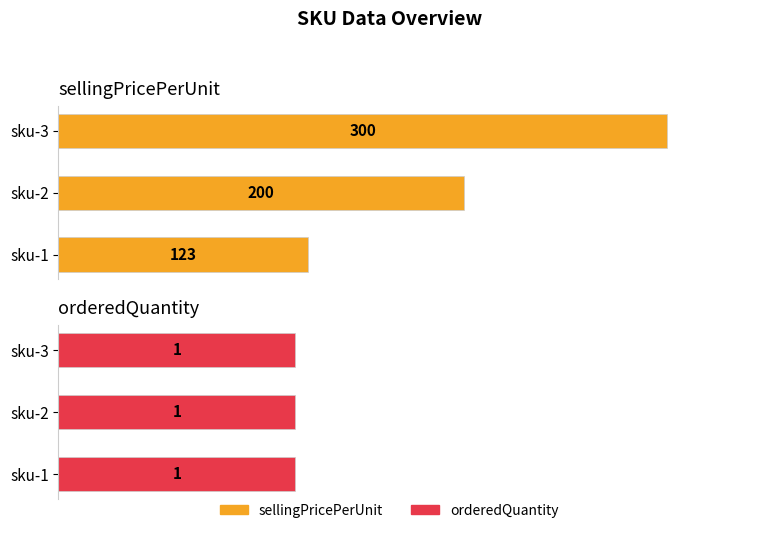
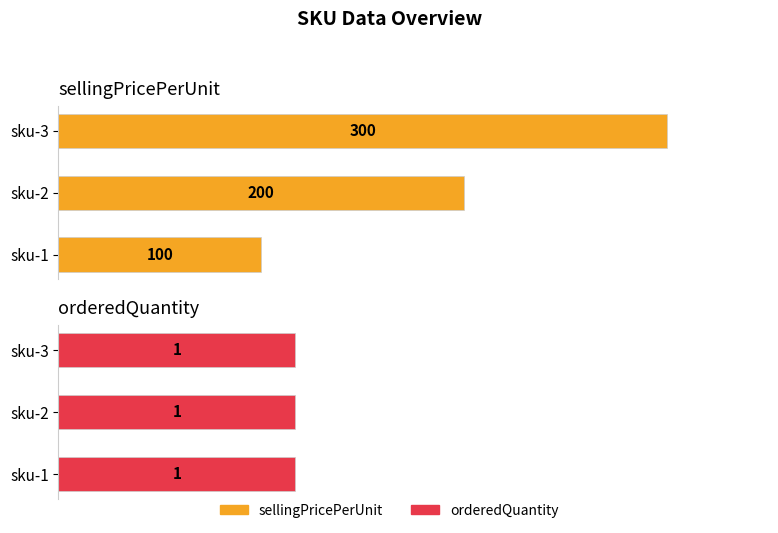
sellingPricePerUnit, sku-1: 123 -> 100
